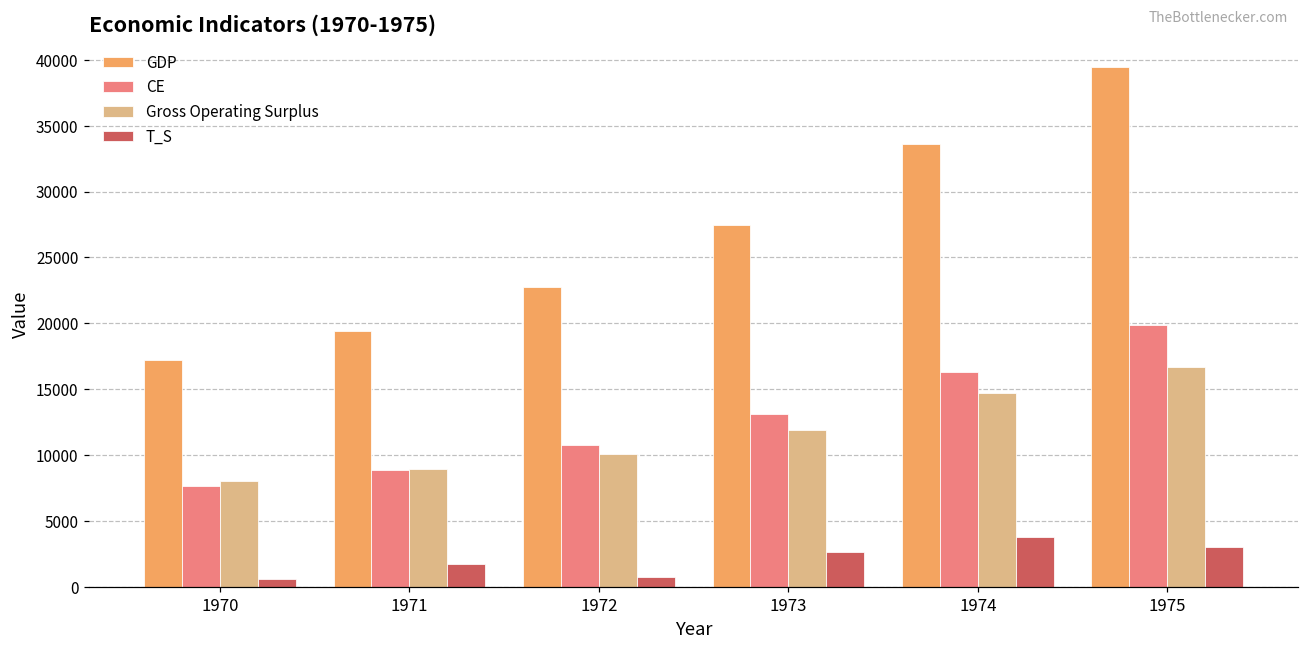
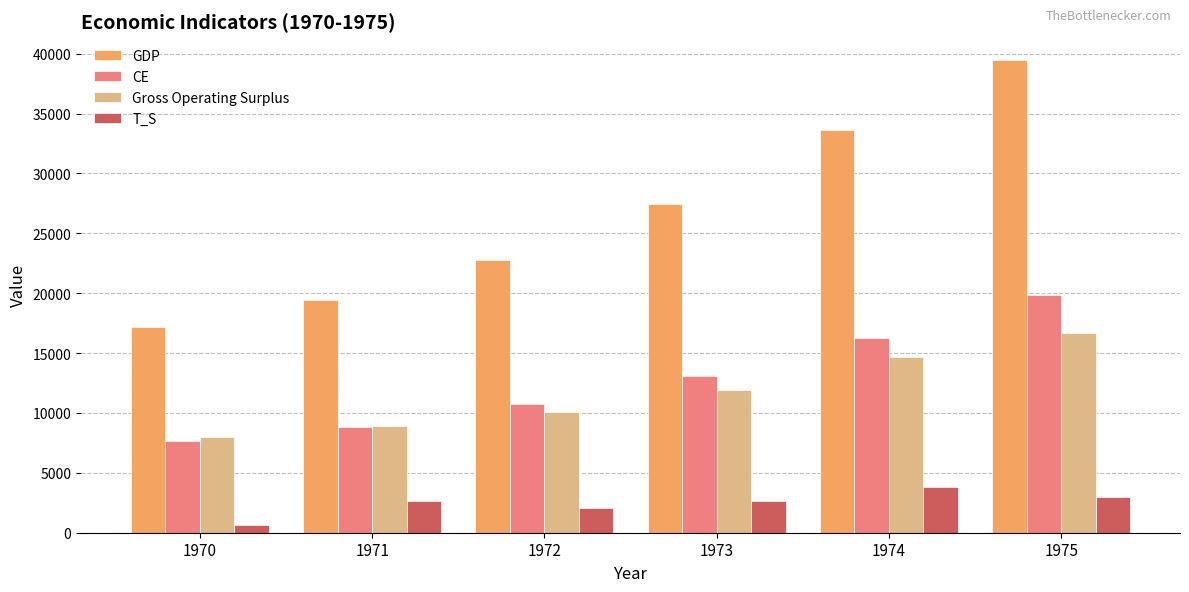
T_S, 1971: 1700 -> 2600
T_S, 1972: 700 -> 2100
